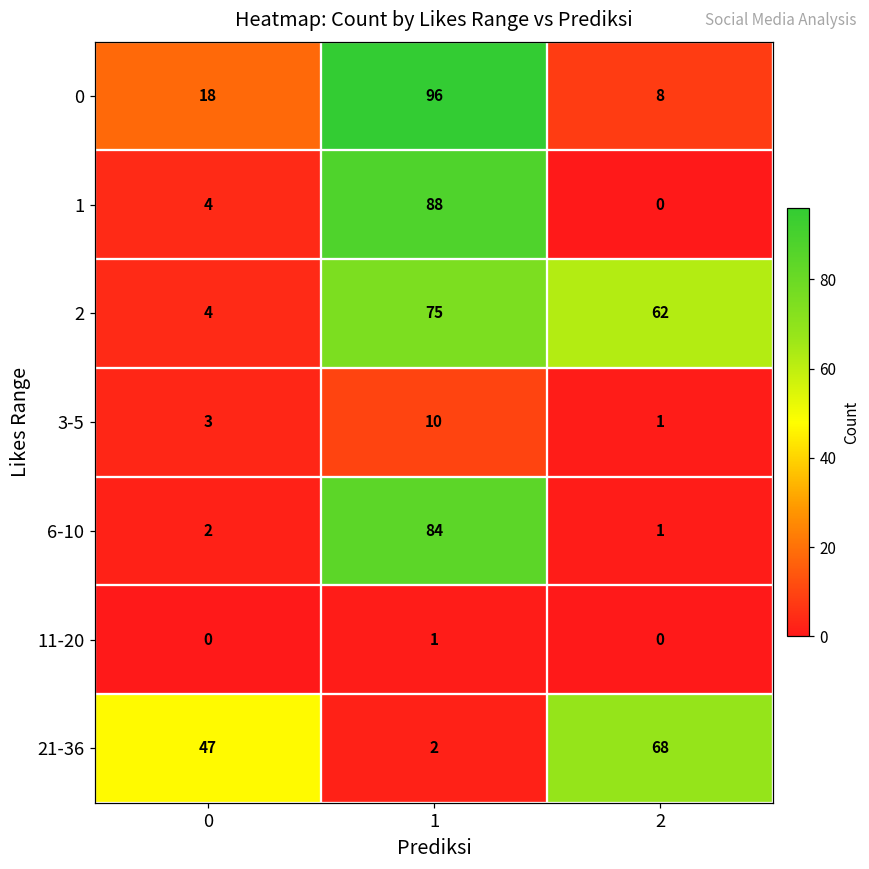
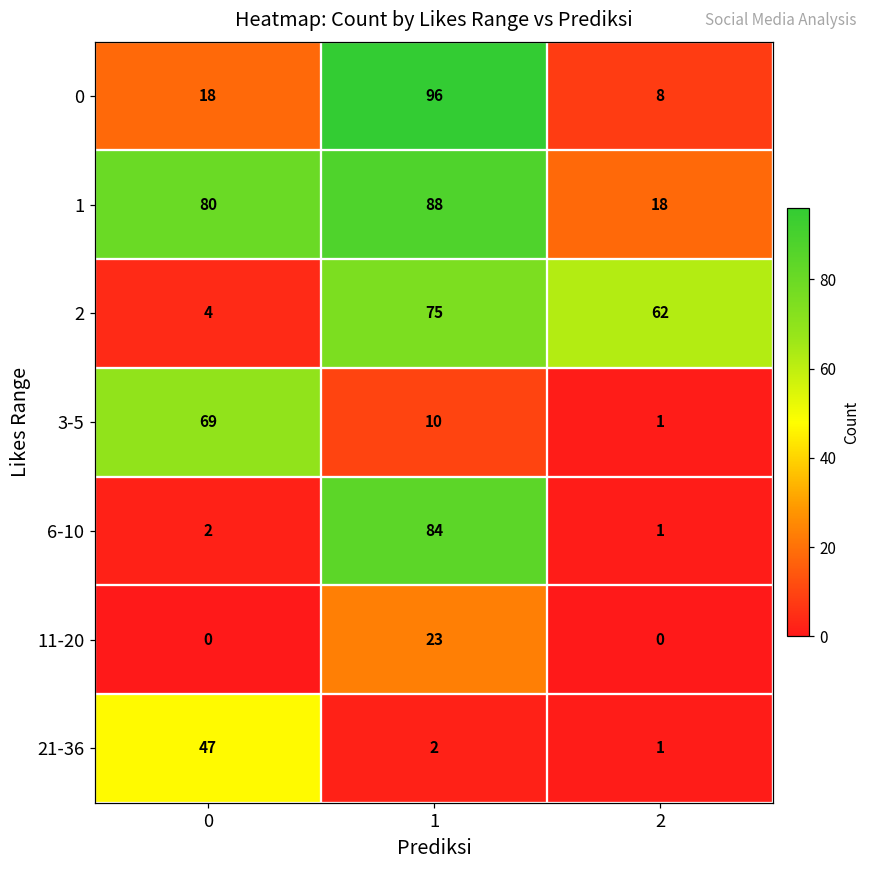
1, 0: 4 -> 80
1, 2: 0 -> 18
3-5, 0: 3 -> 69
11-20, 1: 1 -> 23
21-36, 2: 68 -> 1
